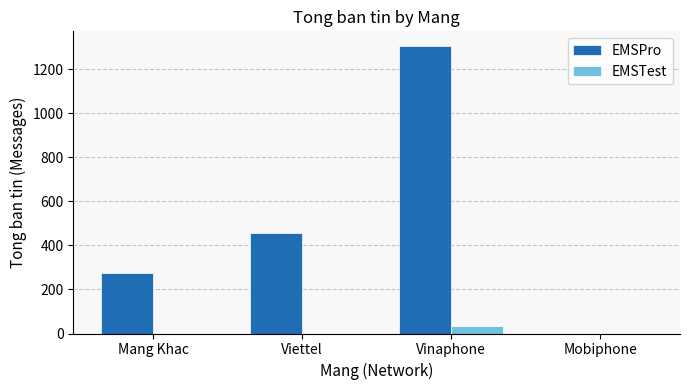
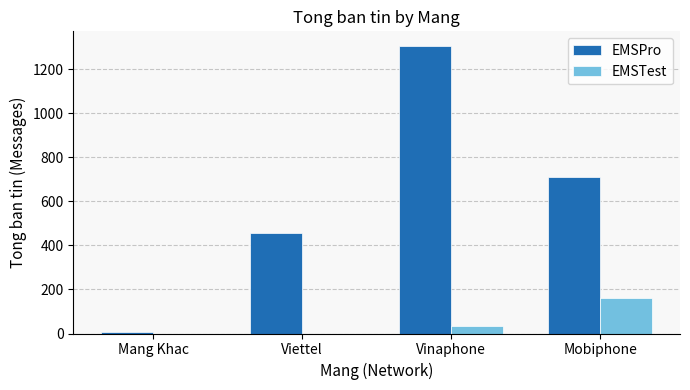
EMSPro, Mang Khac: 280 -> 10
EMSPro, Mobiphone: 0 -> 710
EMSTest, Mobiphone: 0 -> 160
